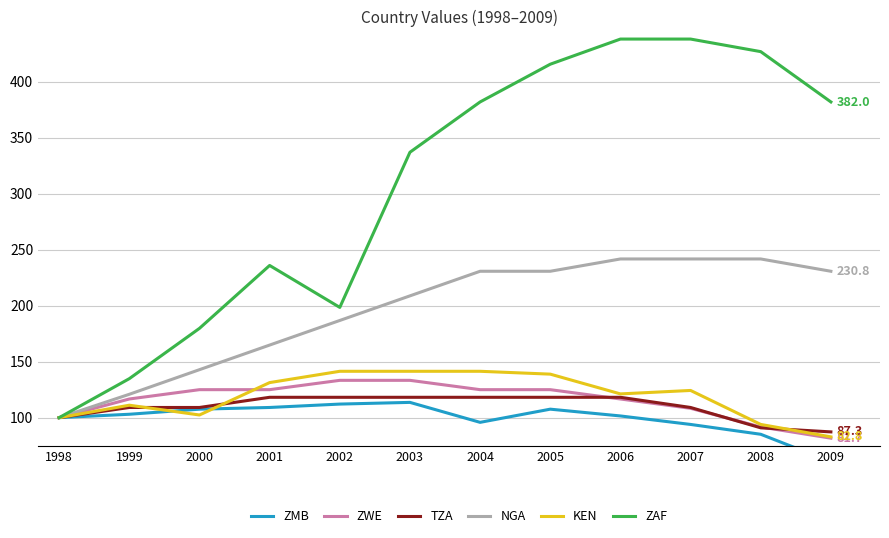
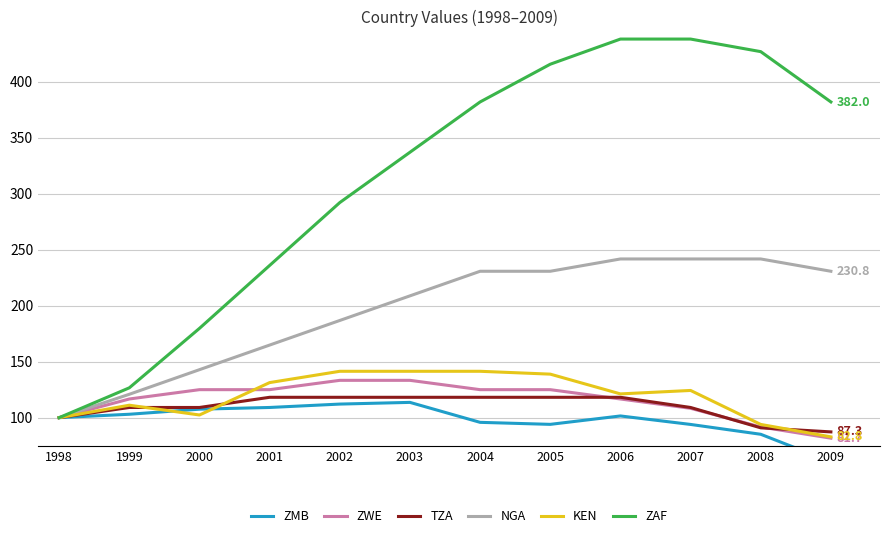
ZAF, 1999: 135 -> 127
ZAF, 2002: 198 -> 292
ZMB, 2005: 108 -> 94
